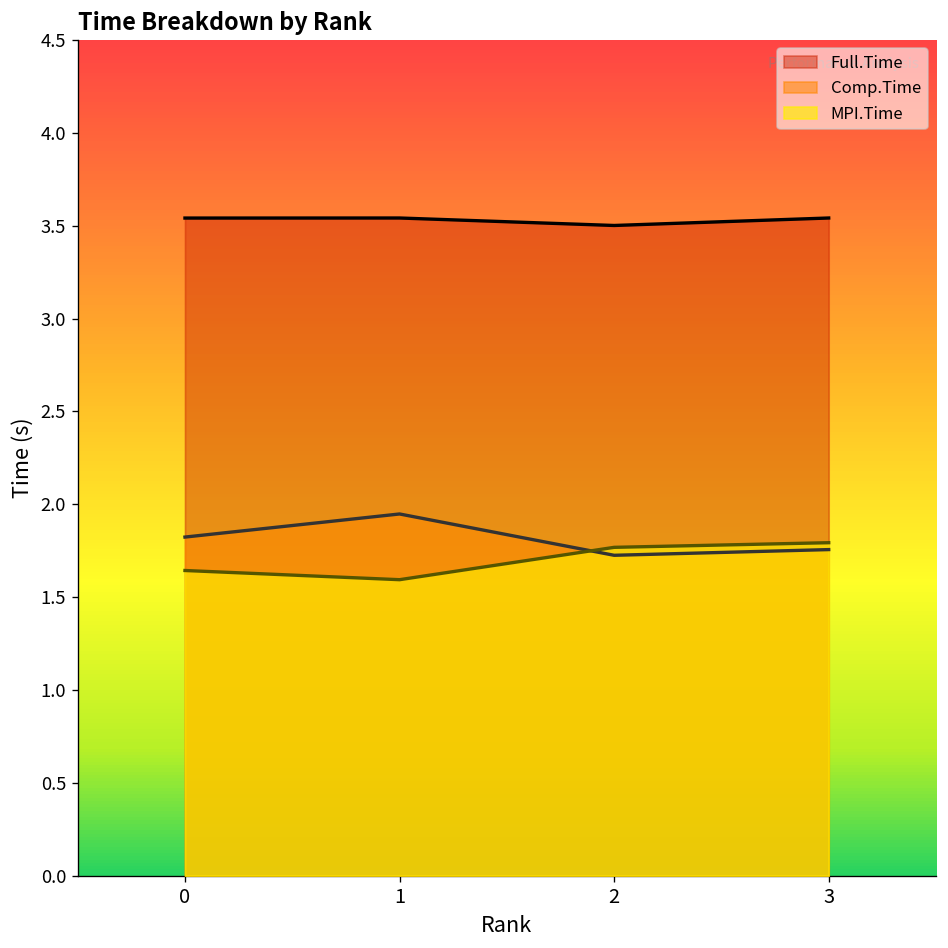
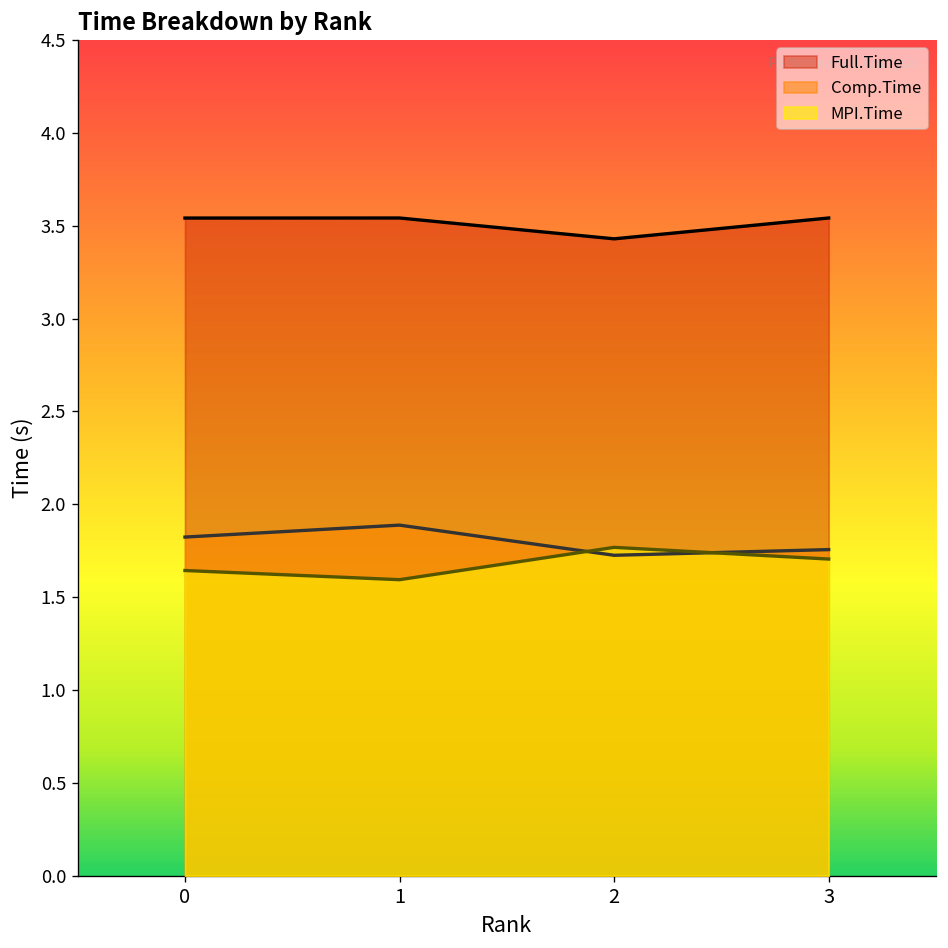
Comp.Time, 1: 1.95 -> 1.89
Full.Time, 2: 3.50 -> 3.43
MPI.Time, 3: 1.79 -> 1.70
